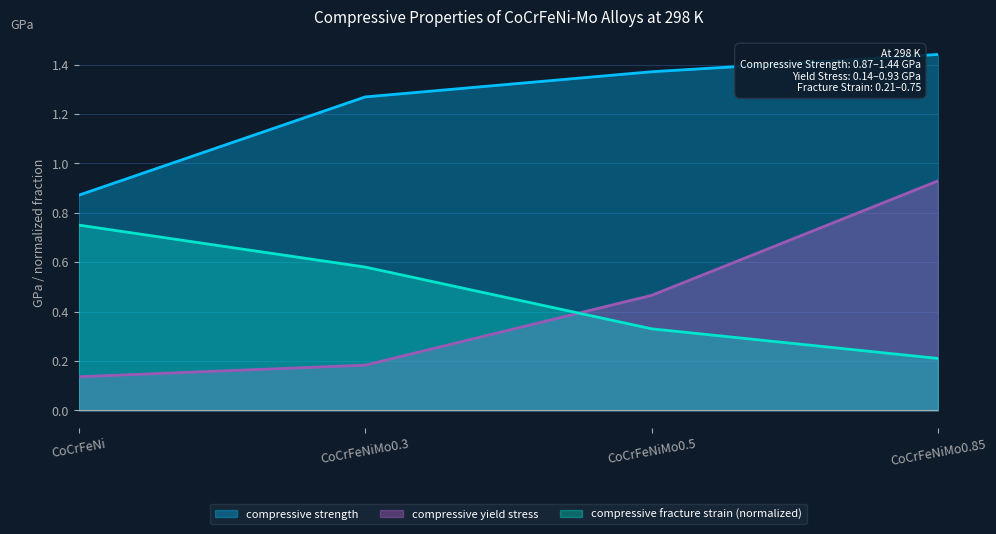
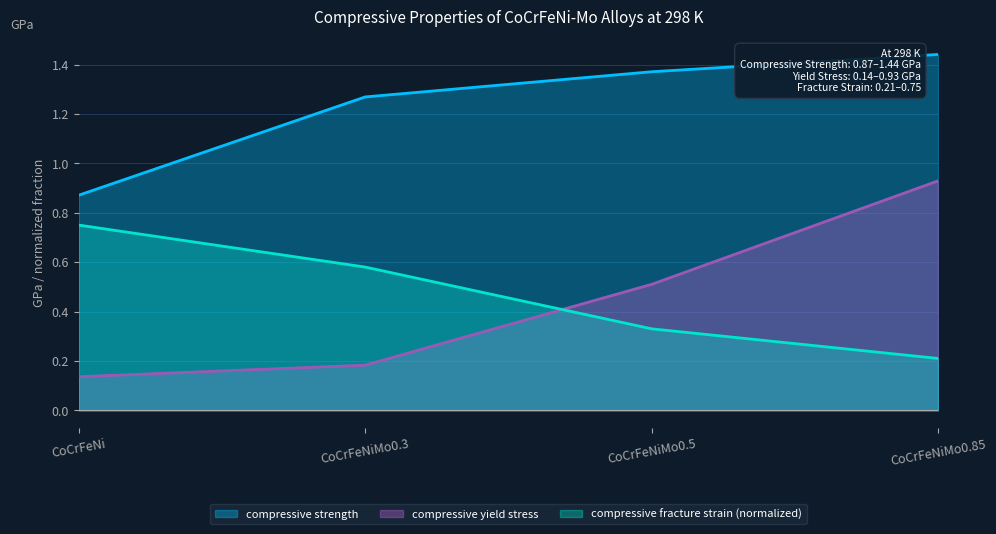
compressive yield stress, CoCrFeNiMo0.5: 0.47 -> 0.51
